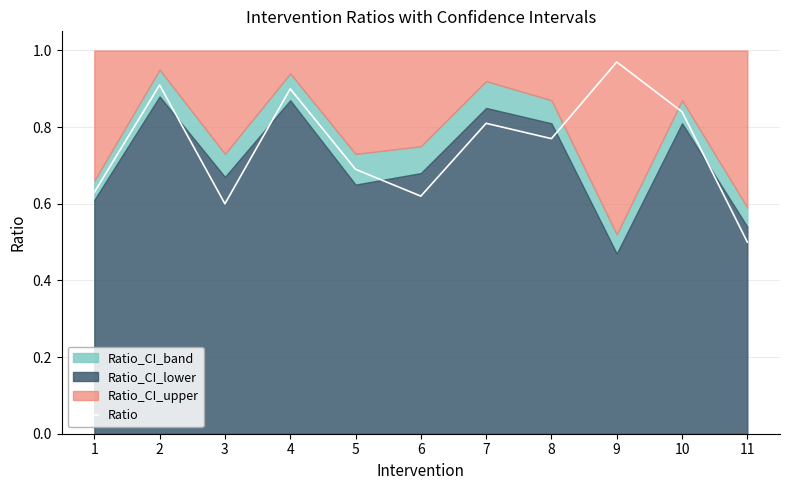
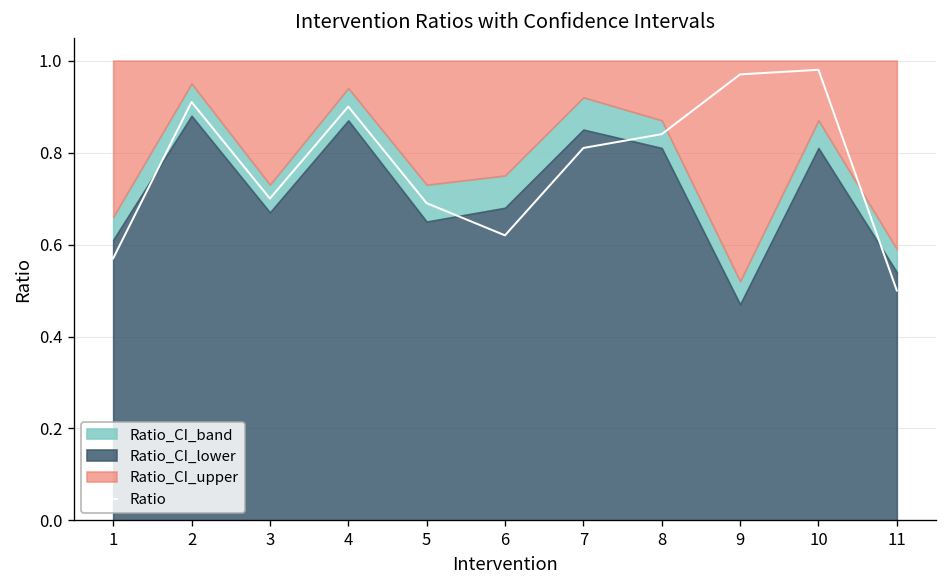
Ratio, 1: 0.63 -> 0.57
Ratio, 3: 0.6 -> 0.7
Ratio, 8: 0.77 -> 0.84
Ratio, 10: 0.84 -> 0.98
